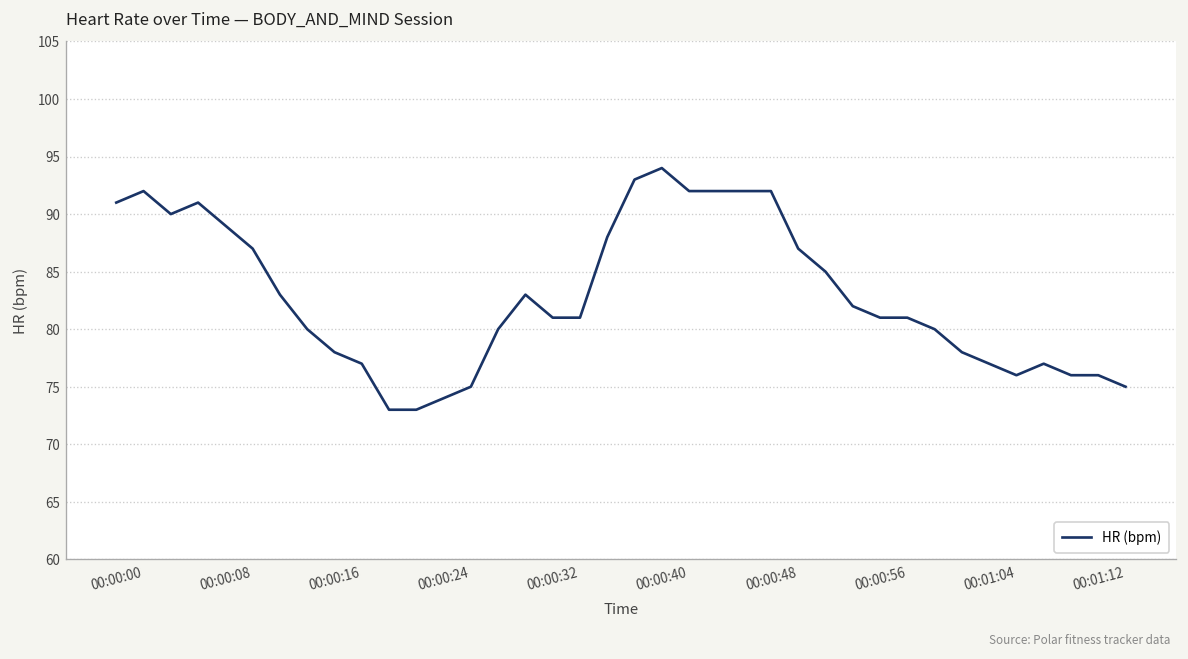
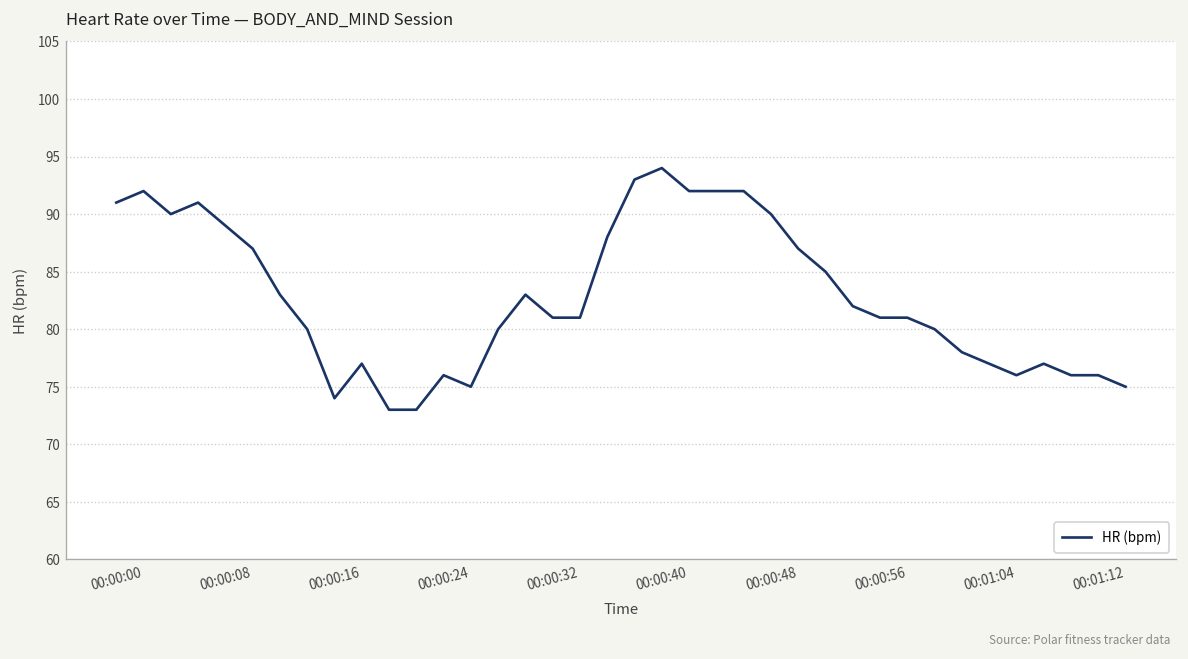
00:00:16: 78 -> 74
00:00:24: 74 -> 76
00:00:48: 92 -> 90
